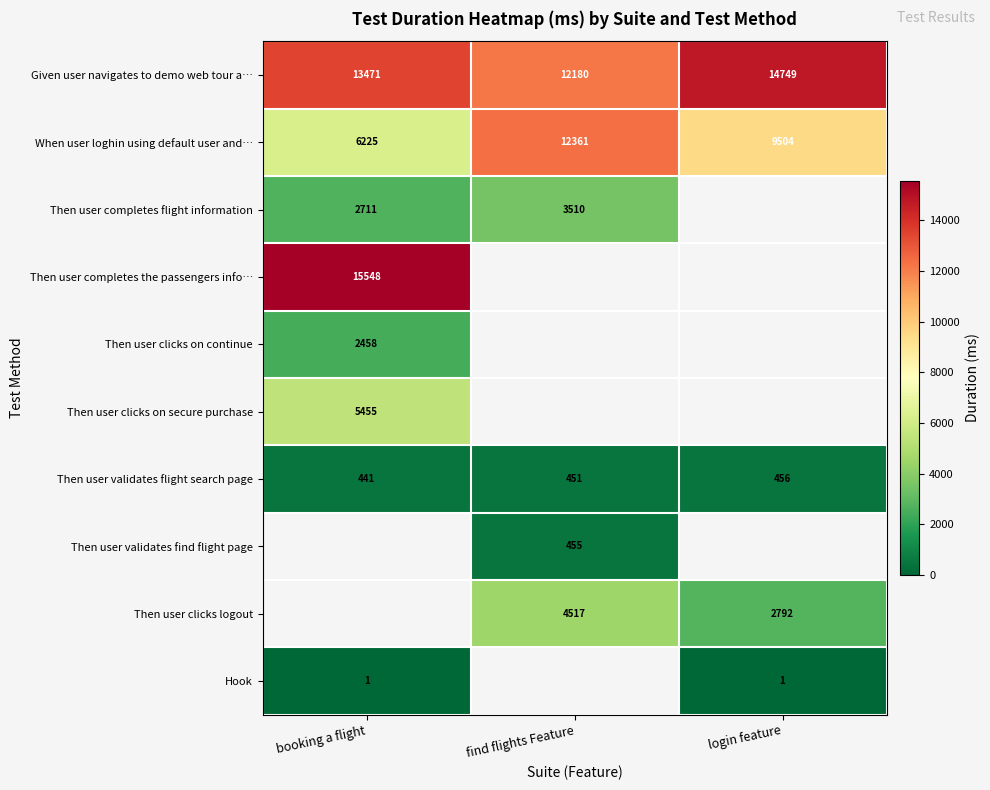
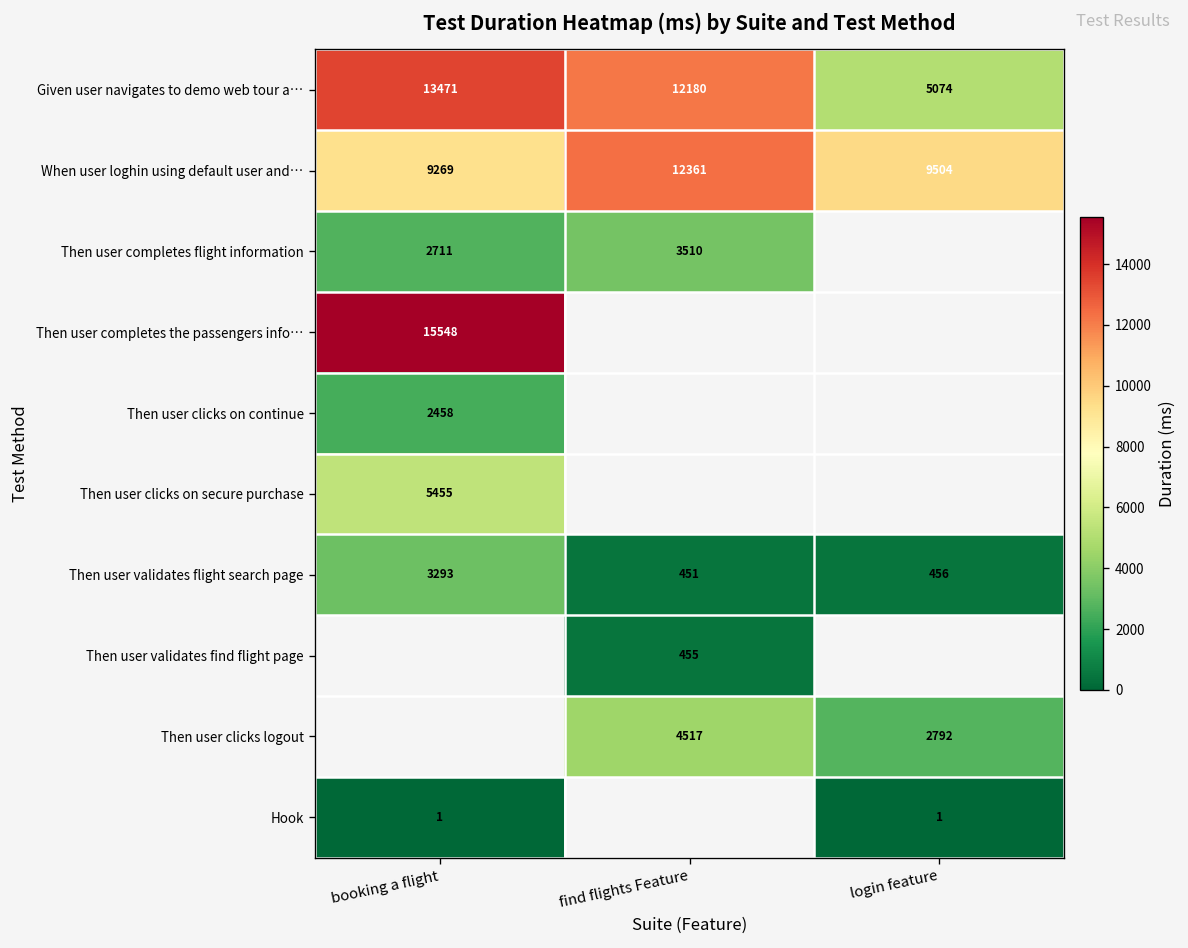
Given user navigates to demo web tour a…, login feature: 14749 -> 5074
When user loghin using default user and…, booking a flight: 6225 -> 9269
Then user validates flight search page, booking a flight: 441 -> 3293
